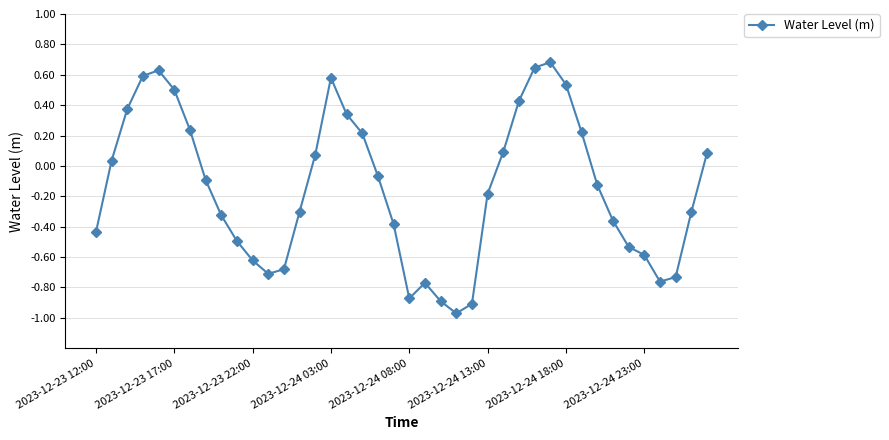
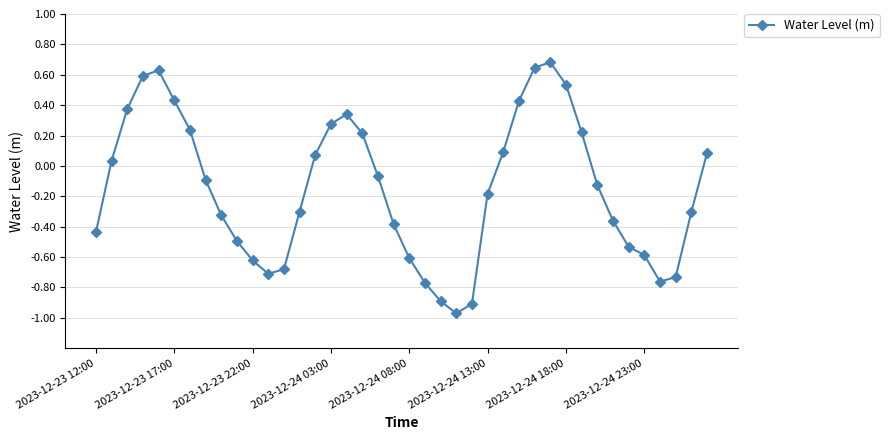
2023-12-23 17:00: 0.50 -> 0.43
2023-12-24 03:00: 0.58 -> 0.28
2023-12-24 08:00: -0.87 -> -0.61
